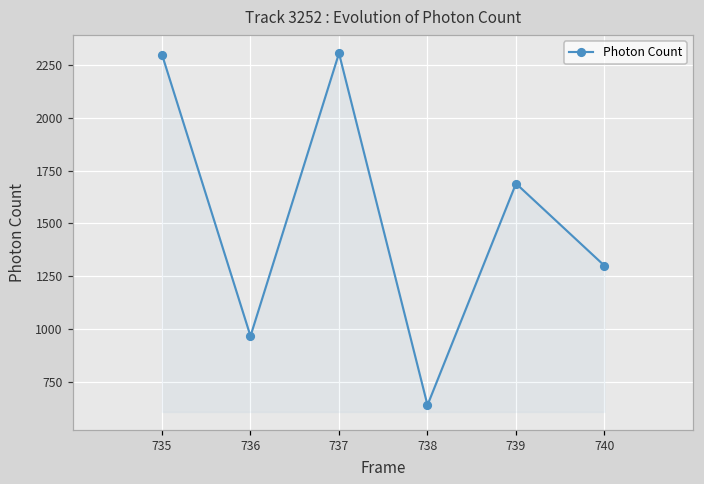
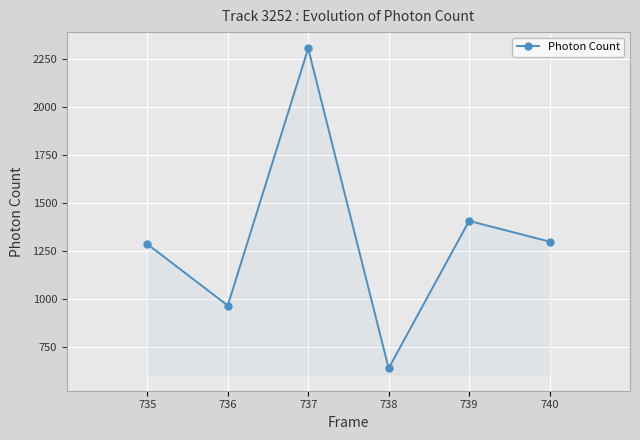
735: 2300 -> 1290
739: 1690 -> 1410
